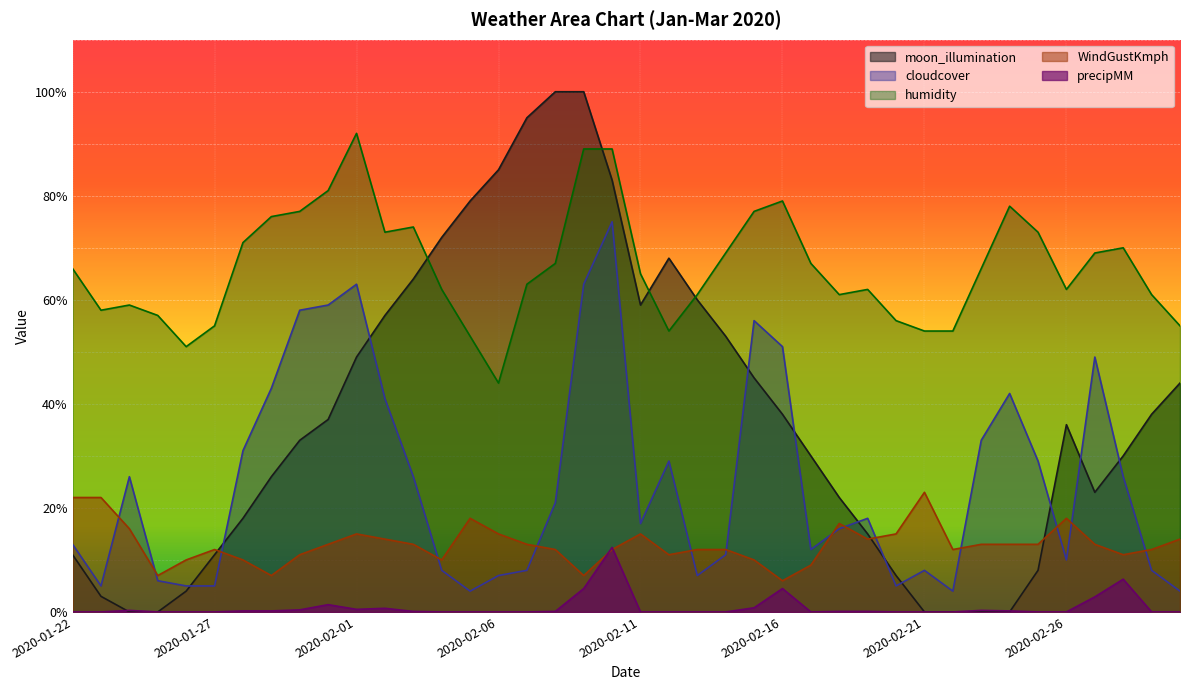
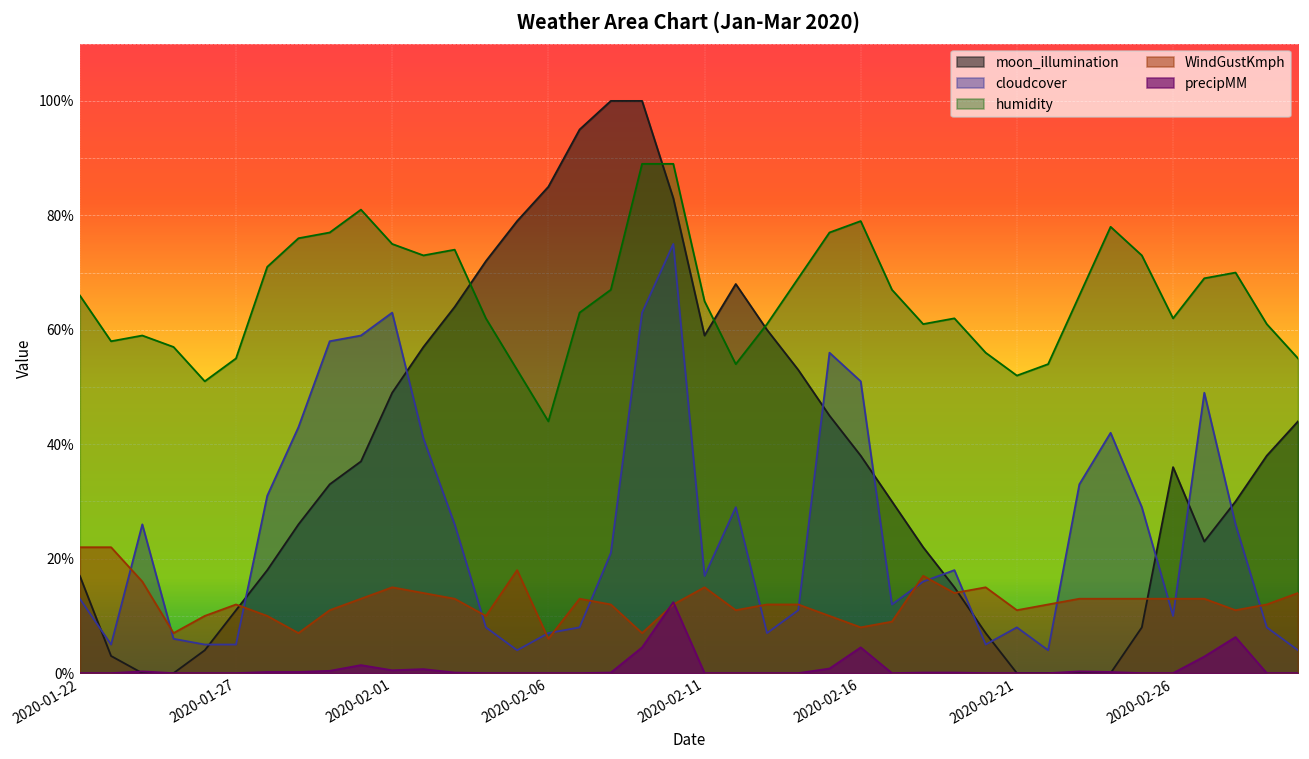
moon_illumination, 2020-01-22: 11% -> 17%
humidity, 2020-02-01: 92% -> 75%
WindGustKmph, 2020-02-06: 15% -> 6%
WindGustKmph, 2020-02-16: 6% -> 8%
humidity, 2020-02-21: 54% -> 52%
WindGustKmph, 2020-02-21: 23% -> 11%
WindGustKmph, 2020-02-26: 18% -> 13%
